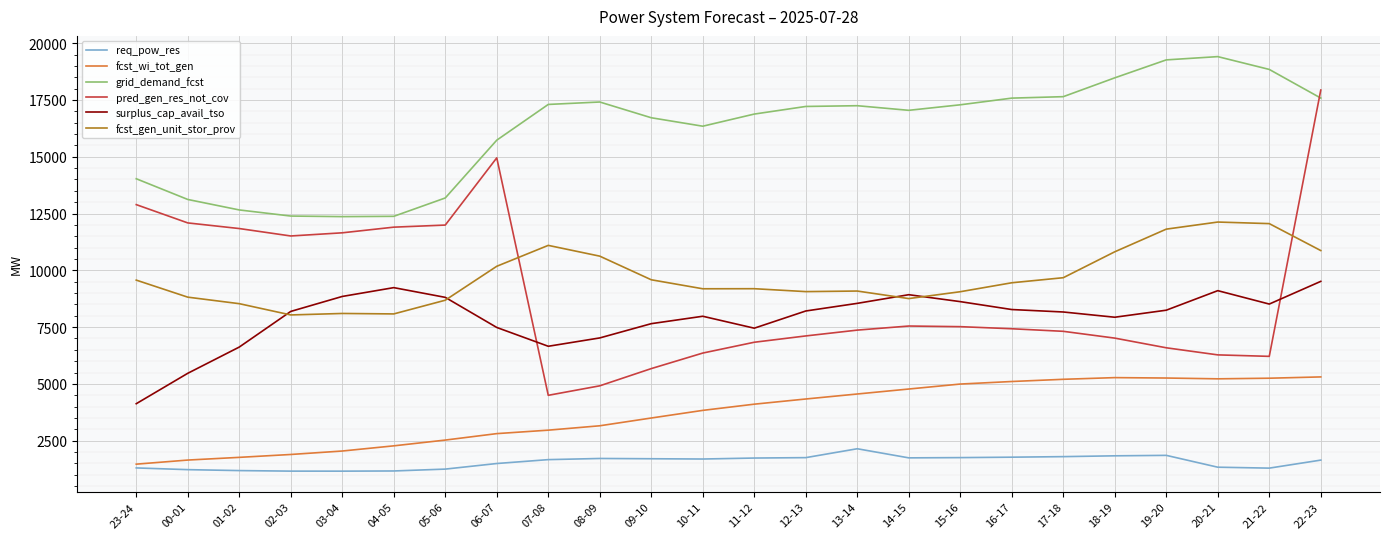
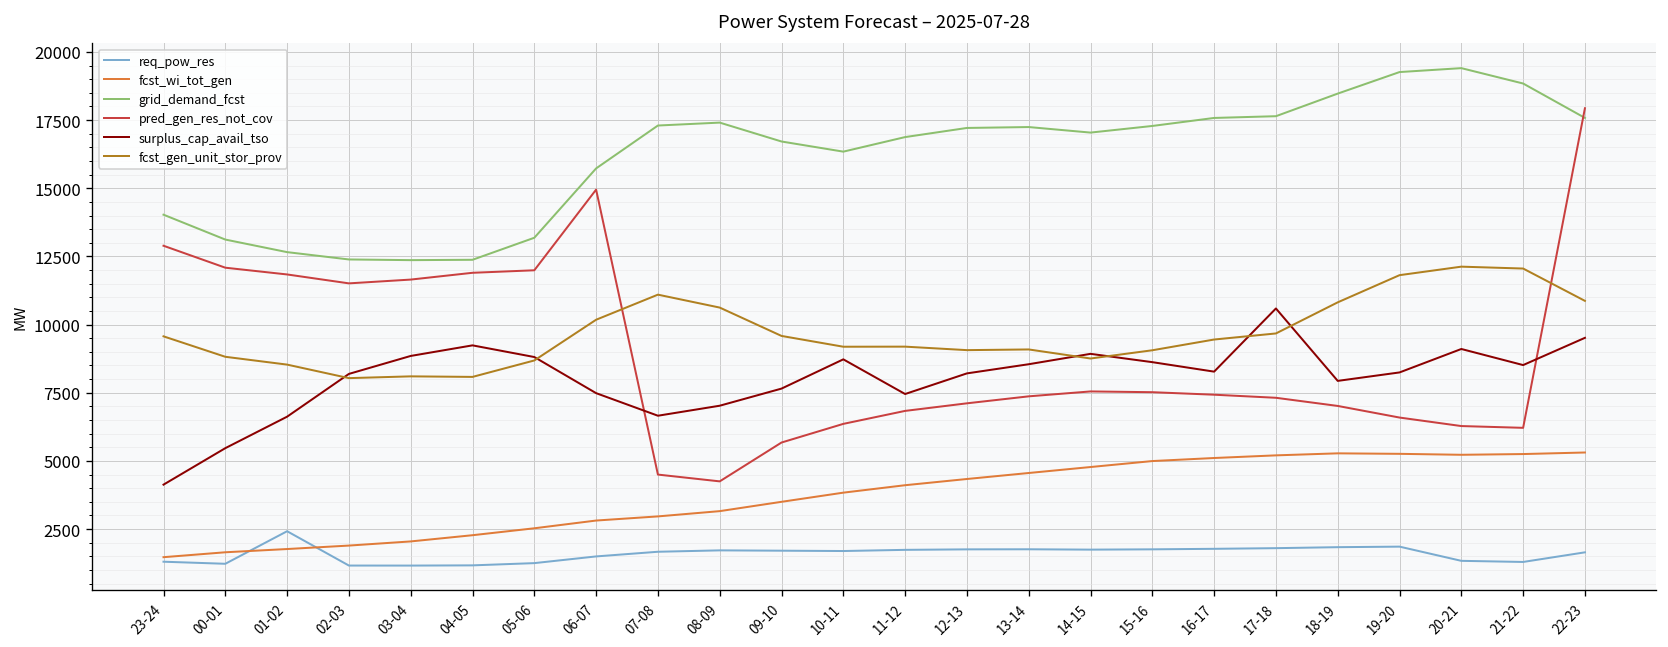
req_pow_res, 01-02: 1200 -> 2400
pred_gen_res_not_cov, 08-09: 4900 -> 4200
surplus_cap_avail_tso, 10-11: 8000 -> 8700
req_pow_res, 13-14: 2100 -> 1800
surplus_cap_avail_tso, 17-18: 8200 -> 10600
